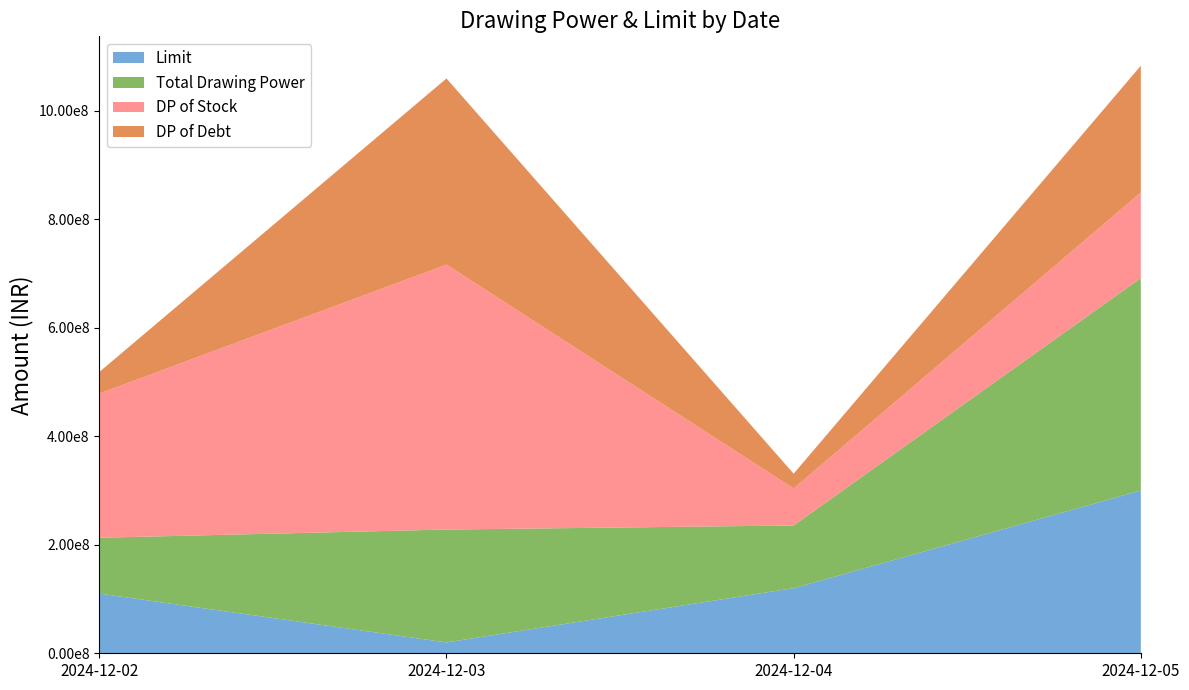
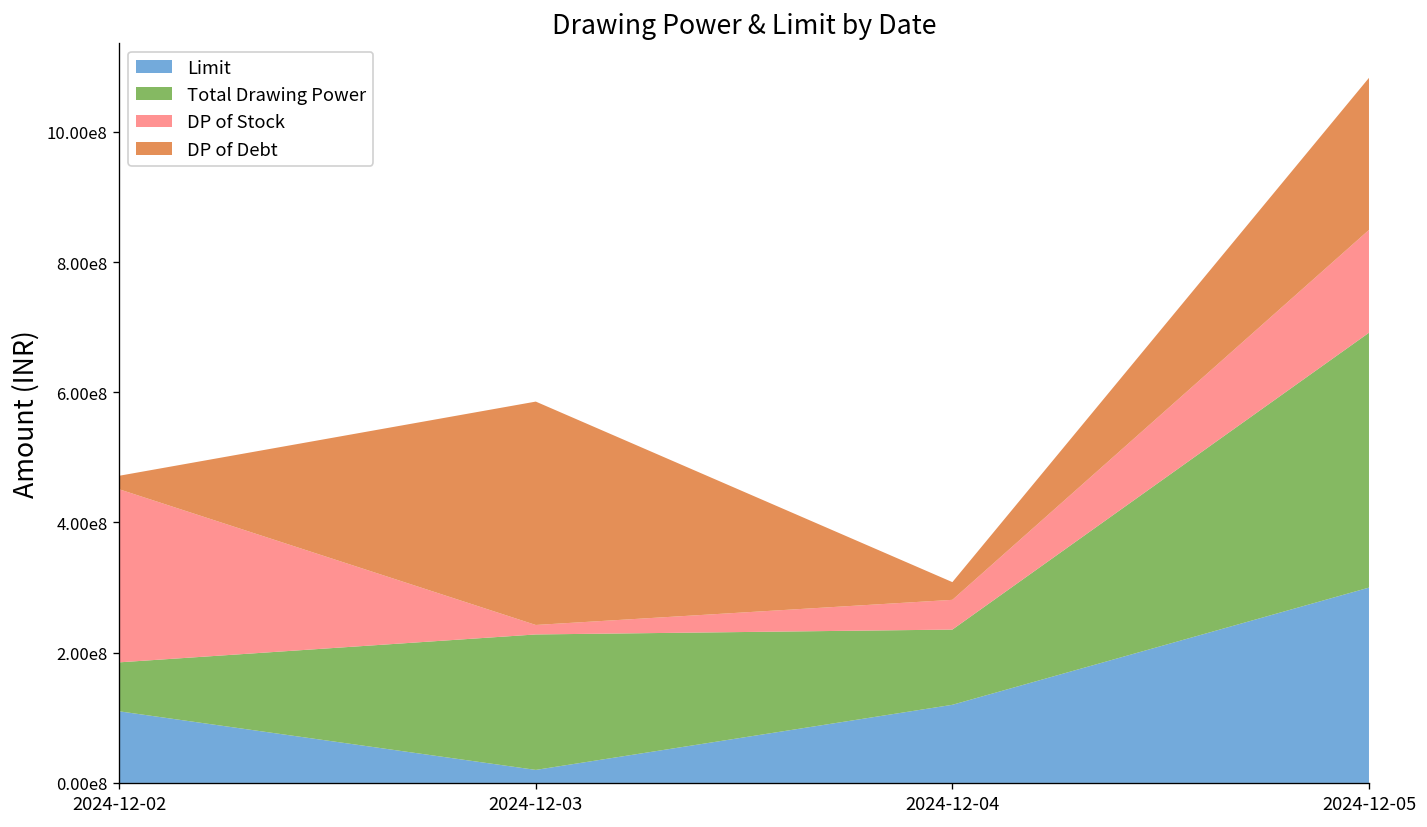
Total Drawing Power, 2024-12-02: 100000000 -> 80000000
DP of Debt, 2024-12-02: 40000000 -> 20000000
DP of Stock, 2024-12-03: 490000000 -> 10000000
DP of Stock, 2024-12-04: 70000000 -> 50000000
